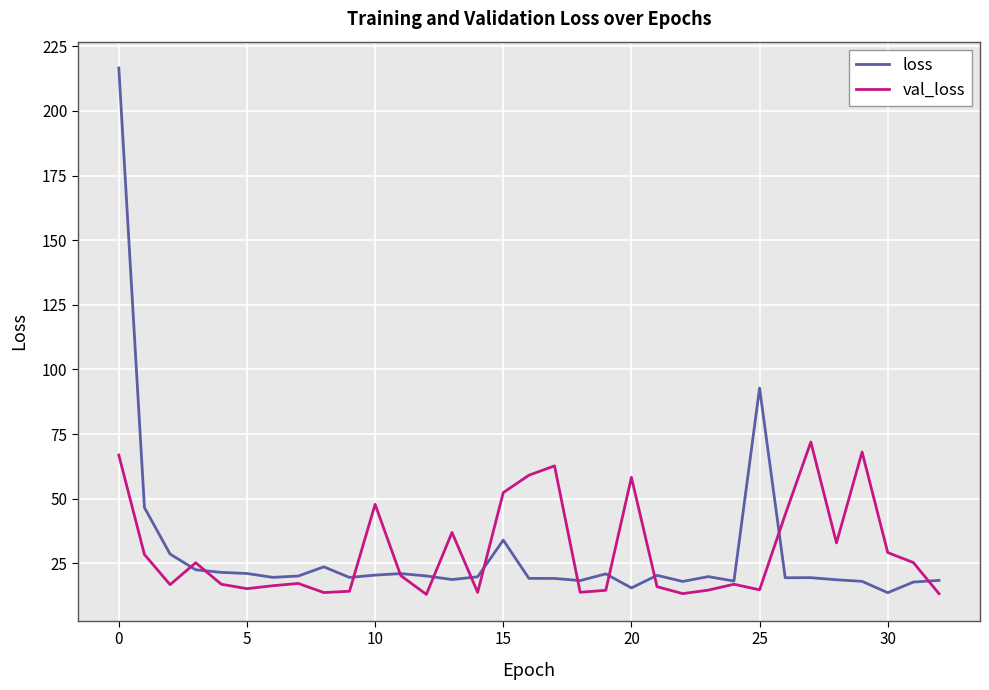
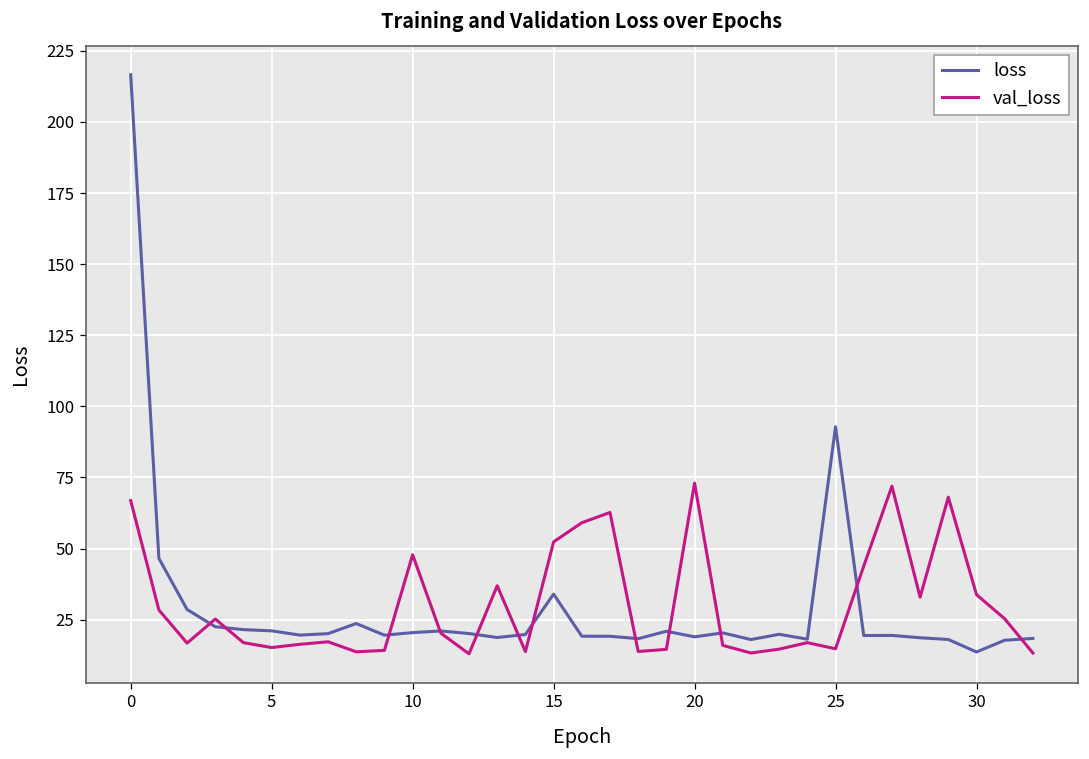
loss, 20: 15 -> 19
val_loss, 20: 58 -> 73
val_loss, 30: 29 -> 34
